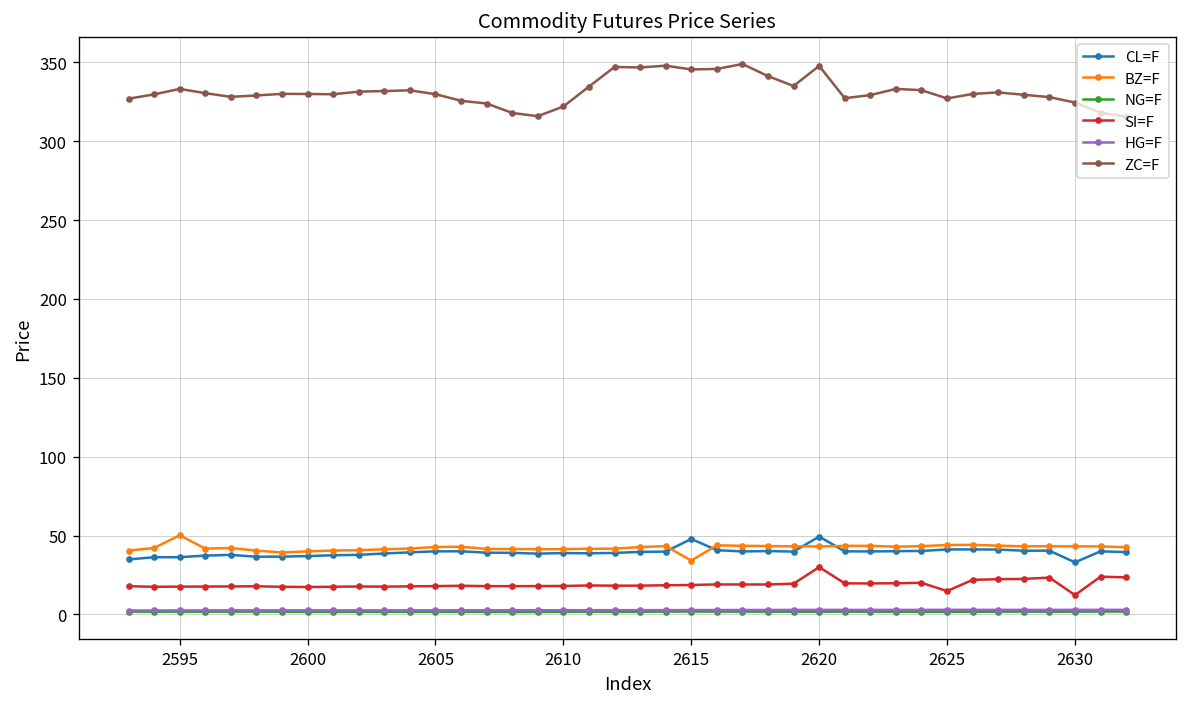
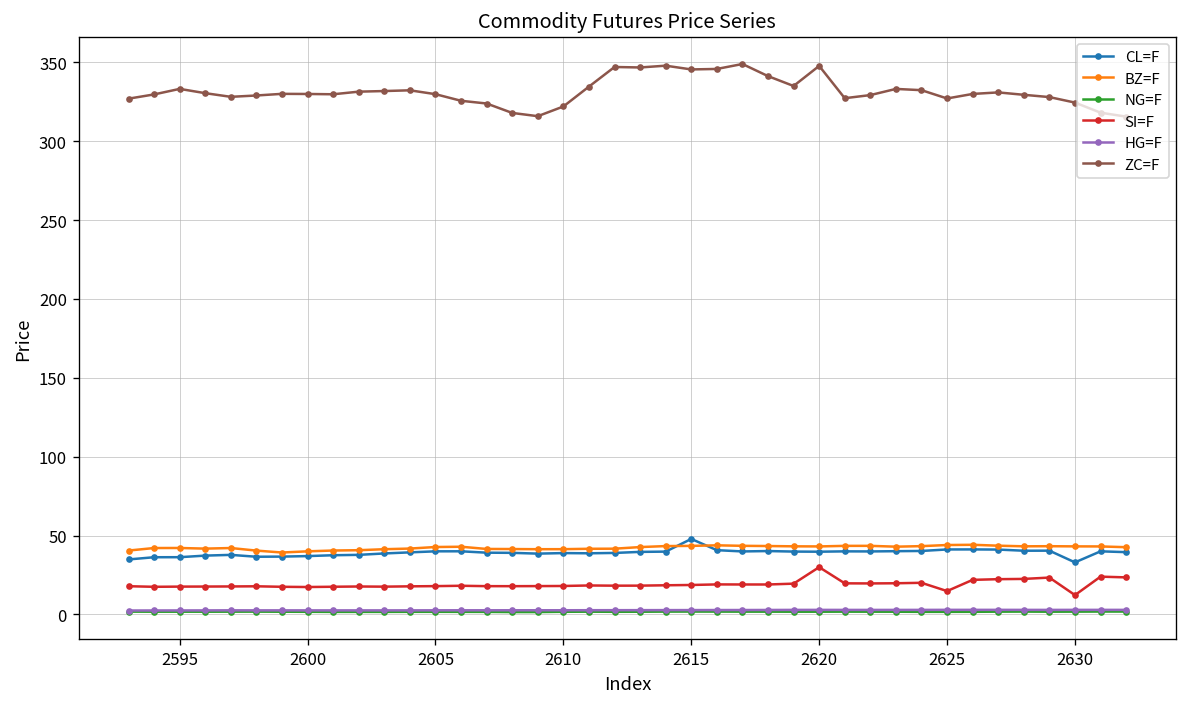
BZ=F, 2595: 50 -> 42
BZ=F, 2615: 34 -> 43
CL=F, 2620: 49 -> 40
